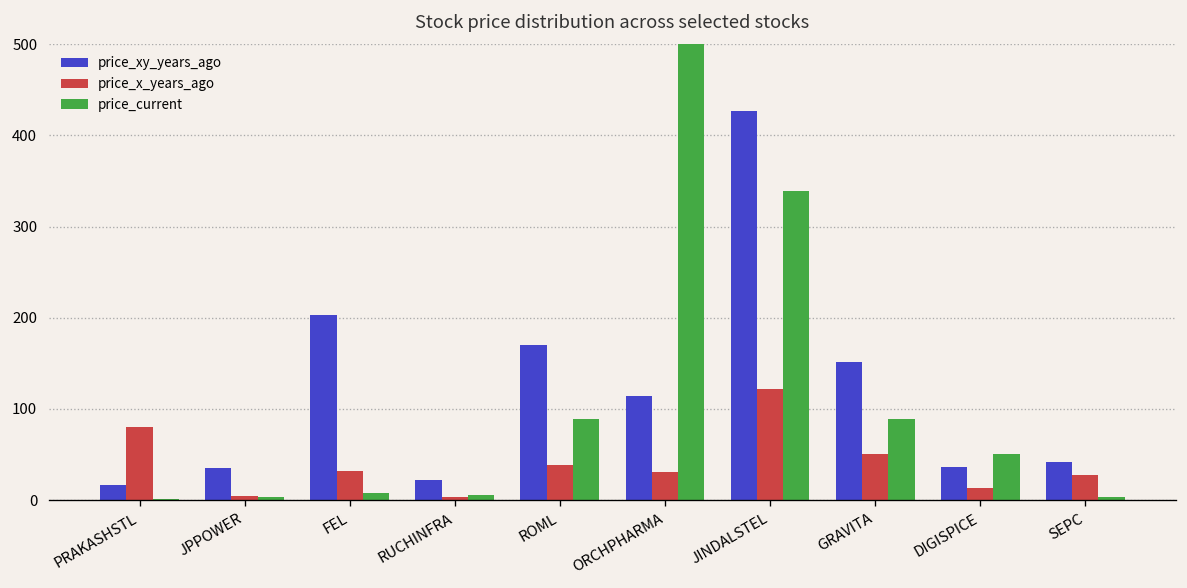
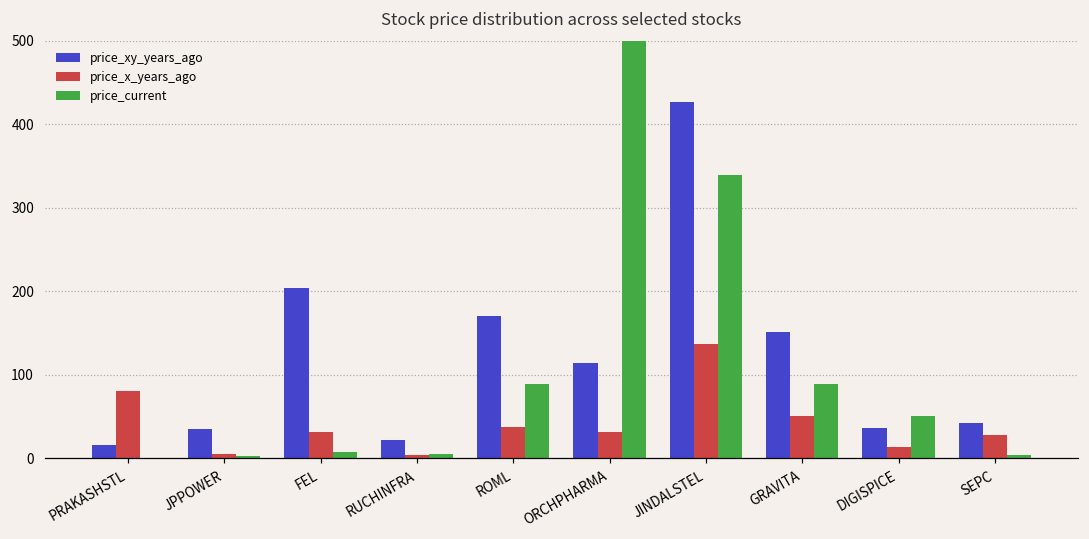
price_x_years_ago, JINDALSTEL: 120 -> 140
